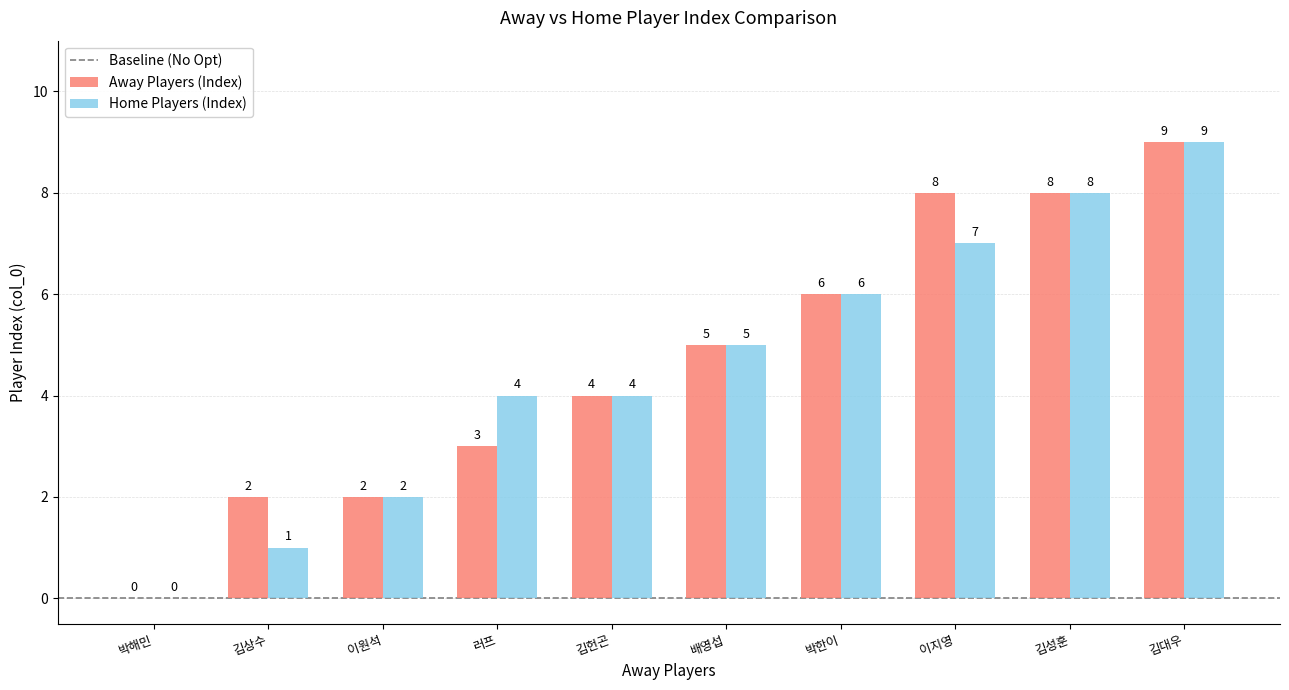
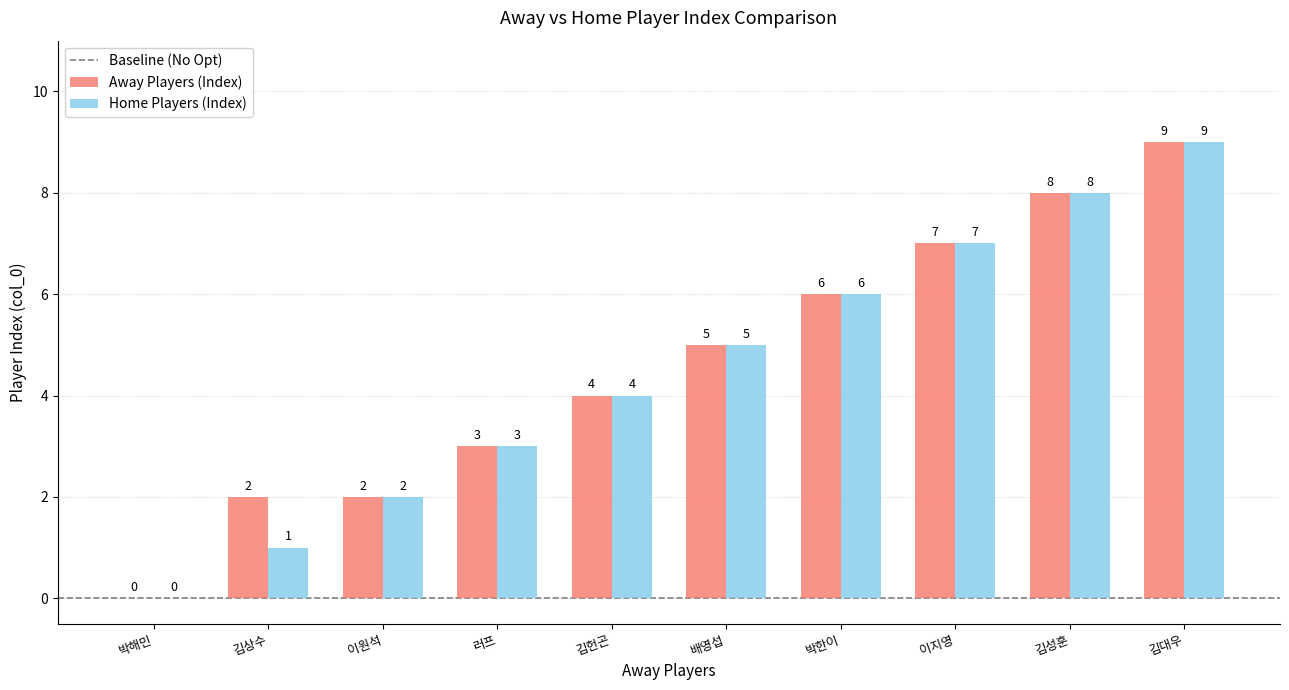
Home Players (Index), 러프: 4 -> 3
Away Players (Index), 이지영: 8 -> 7
